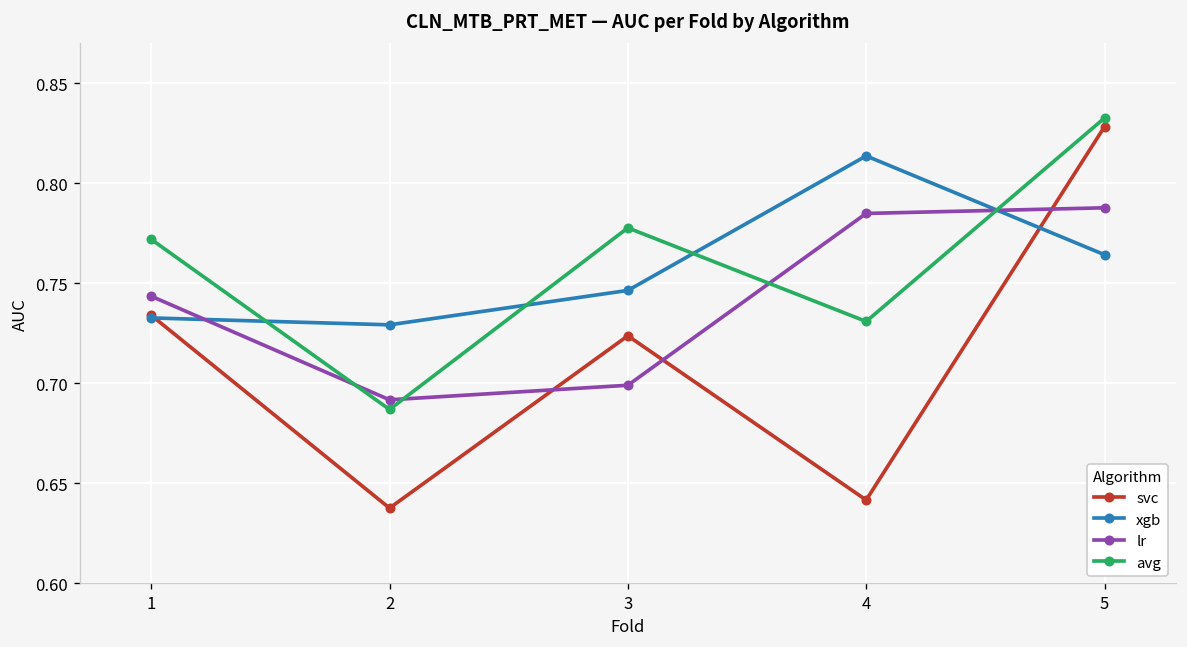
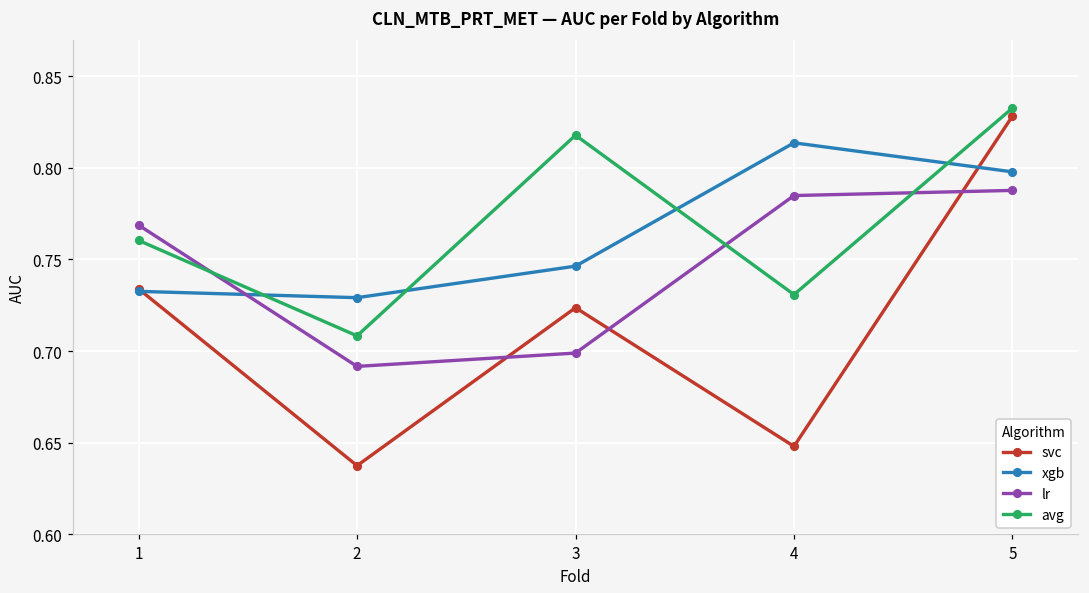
lr, 1: 0.743 -> 0.769
avg, 1: 0.772 -> 0.760
avg, 2: 0.687 -> 0.708
avg, 3: 0.778 -> 0.818
svc, 4: 0.642 -> 0.648
xgb, 5: 0.764 -> 0.798
